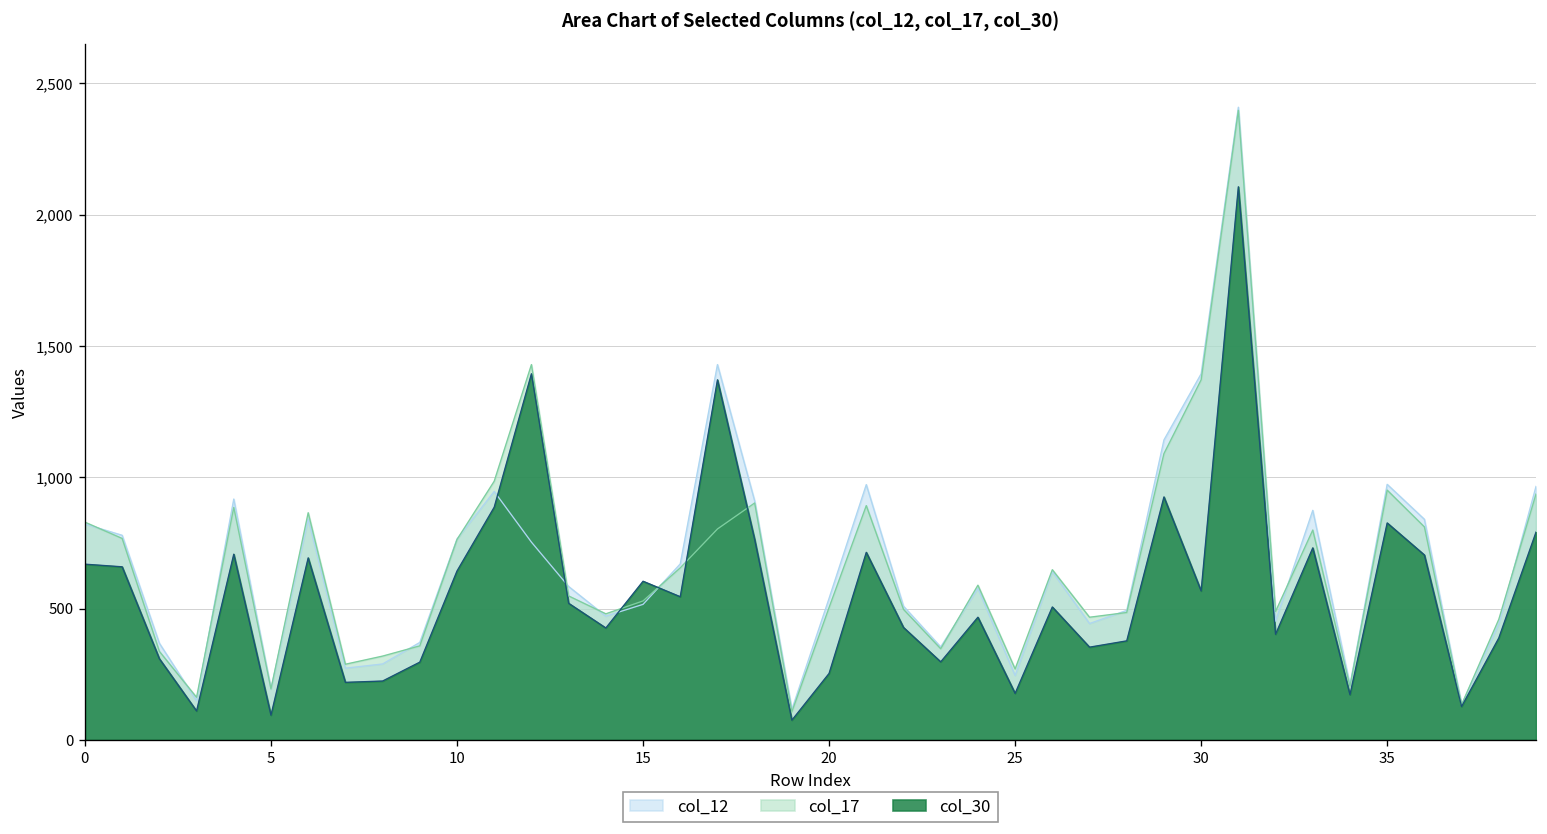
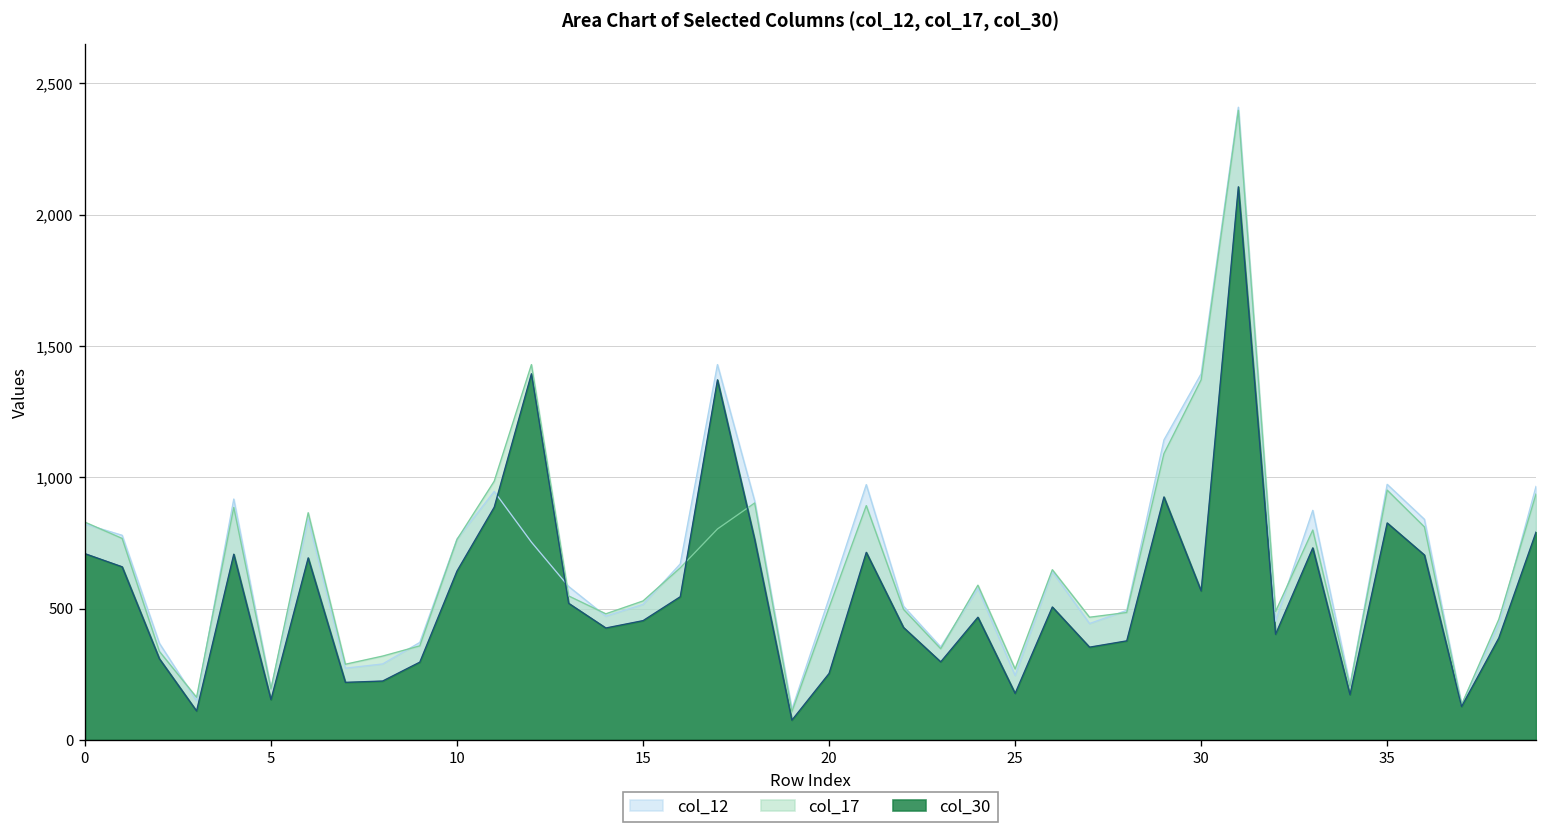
col_30, 0: 670 -> 710
col_30, 5: 90 -> 150
col_30, 15: 600 -> 450
